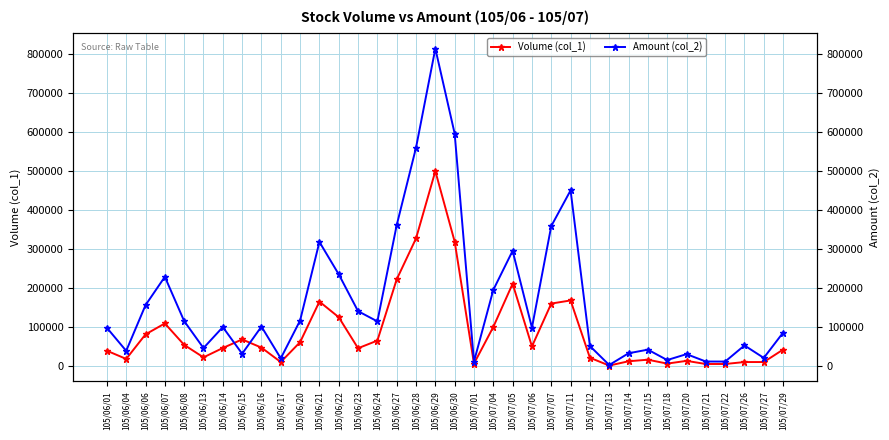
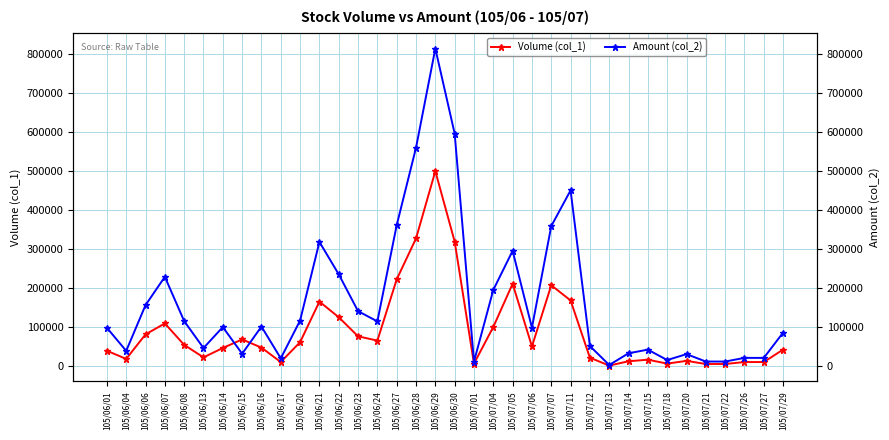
Volume (col_1), 105/06/23: 50000 -> 80000
Volume (col_1), 105/07/07: 160000 -> 210000
Amount (col_2), 105/07/26: 50000 -> 20000
